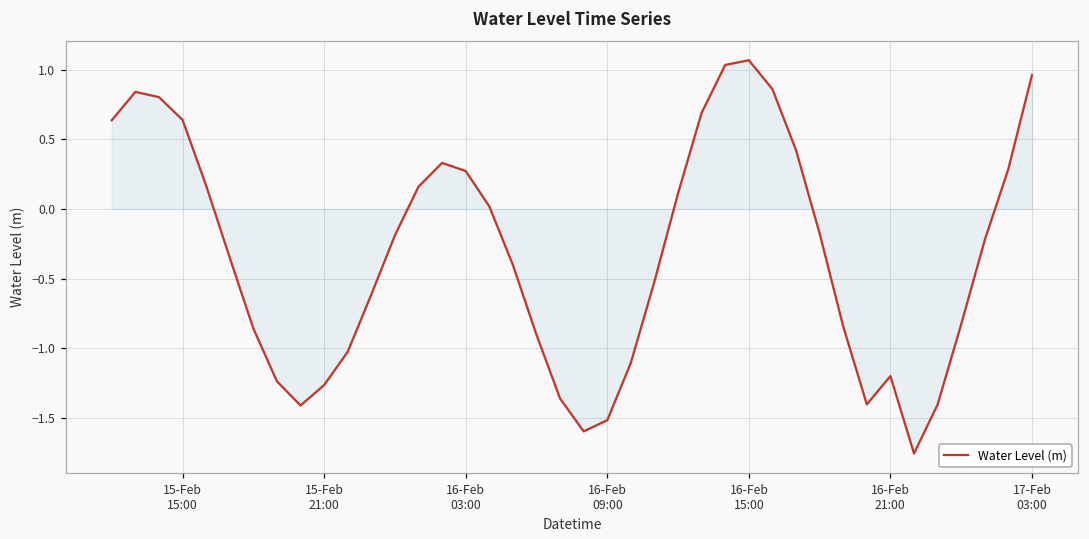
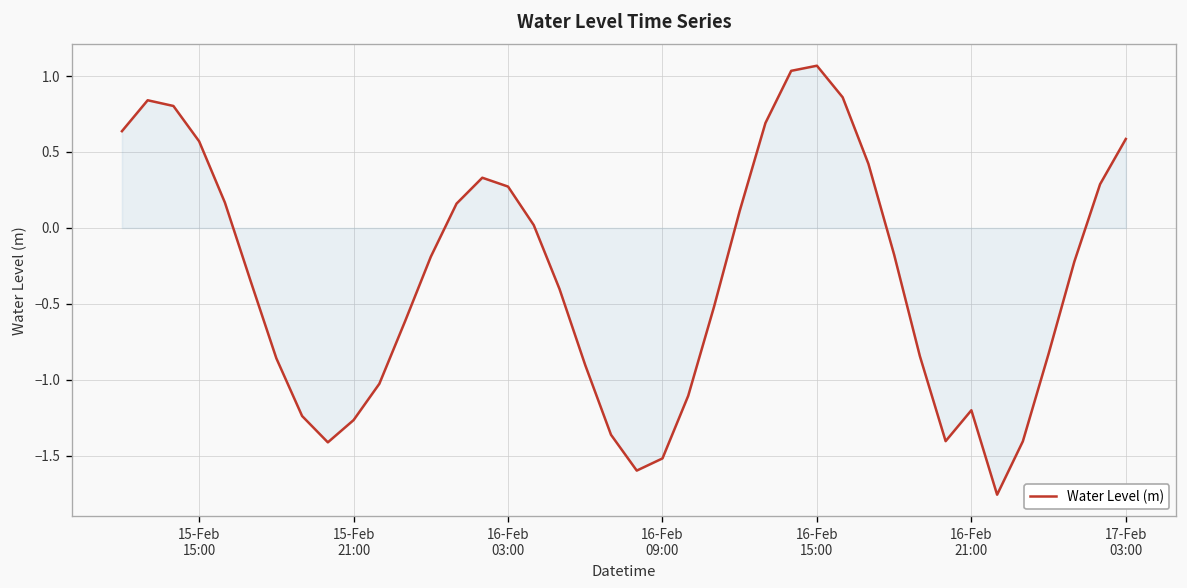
Water Level (m), 15-Feb 15:00: 0.64 -> 0.57
Water Level (m), 17-Feb 03:00: 0.96 -> 0.59
